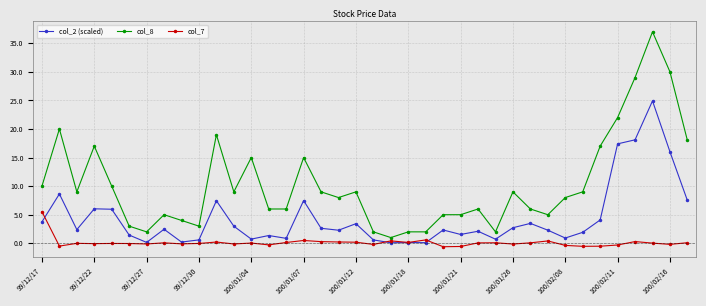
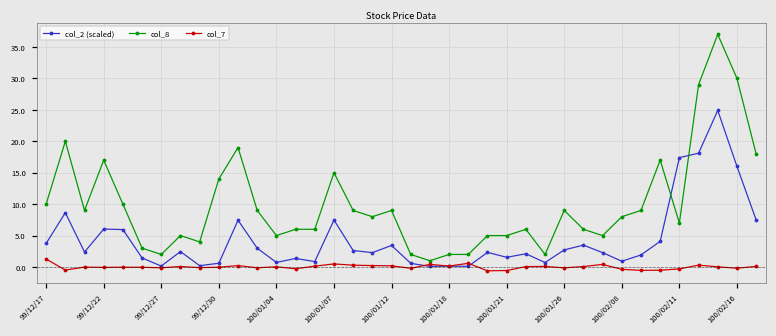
col_7, 99/12/17: 6 -> 1
col_8, 99/12/30: 3 -> 14
col_8, 100/01/04: 15 -> 5
col_8, 100/02/11: 22 -> 7
